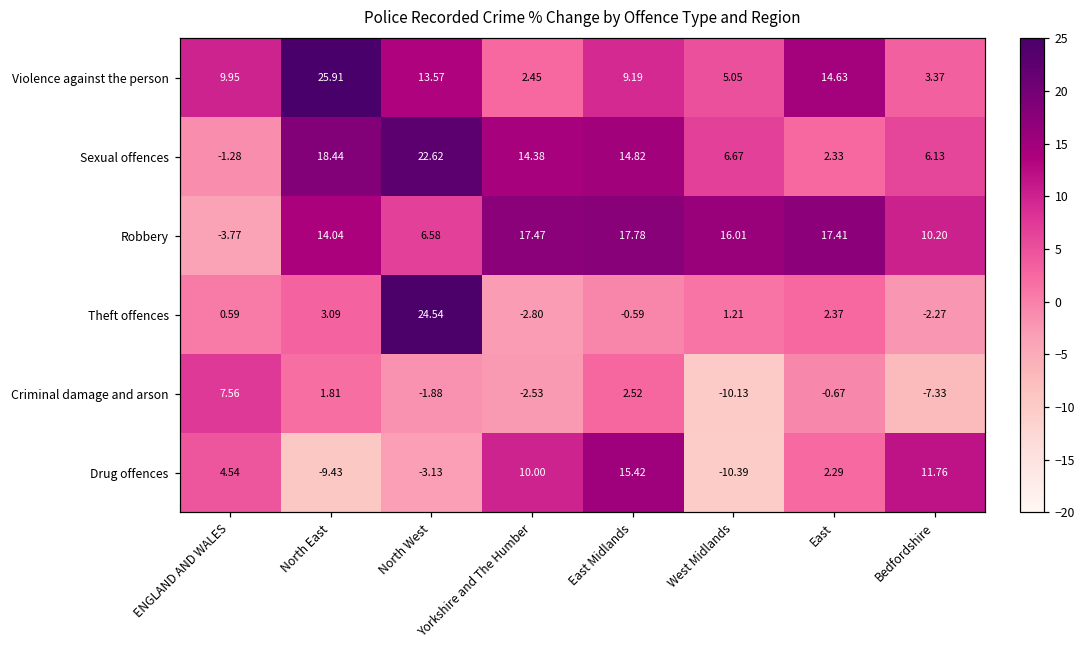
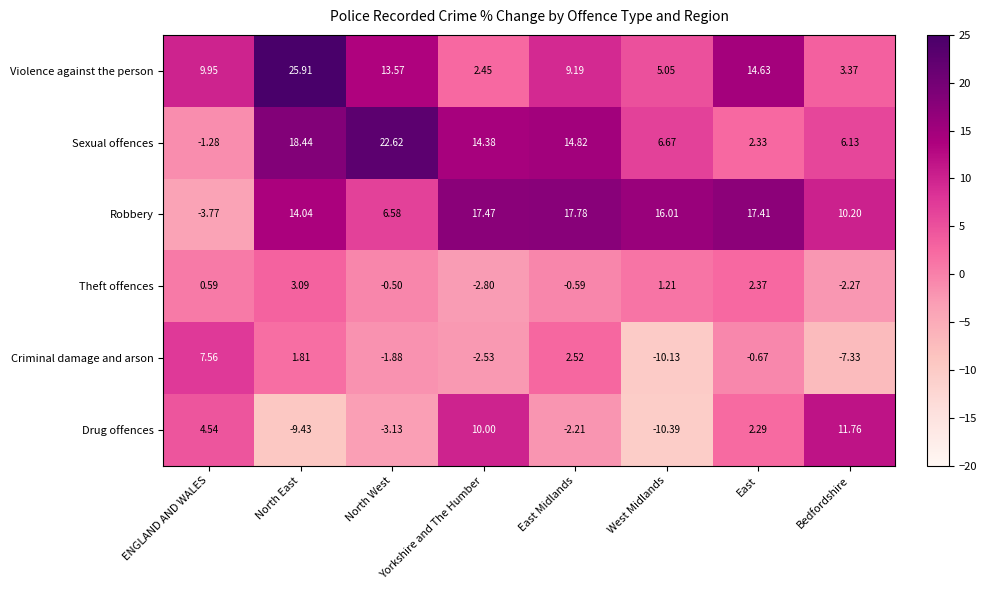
Theft offences, North West: 24.54 -> -0.50
Drug offences, East Midlands: 15.42 -> -2.21
